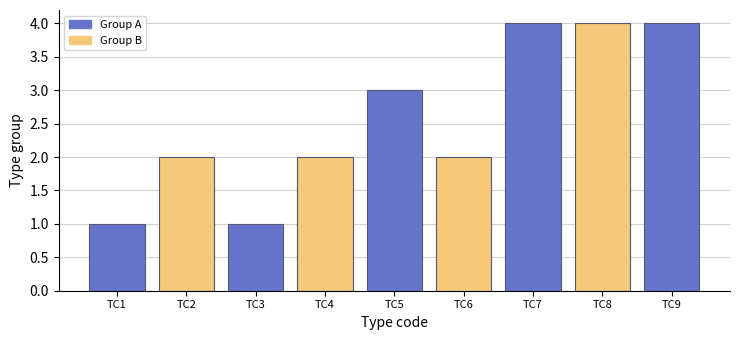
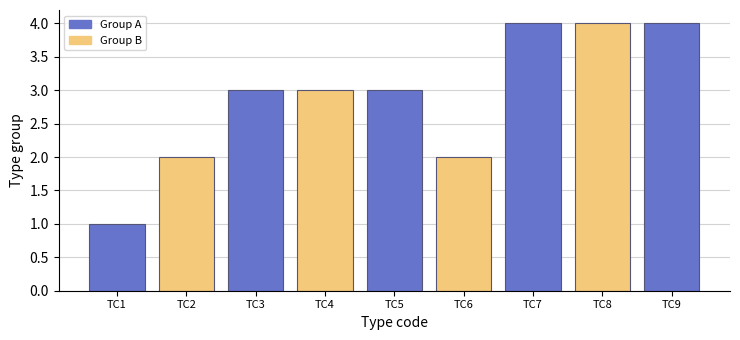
TC3: 1 -> 3
TC4: 2 -> 3
